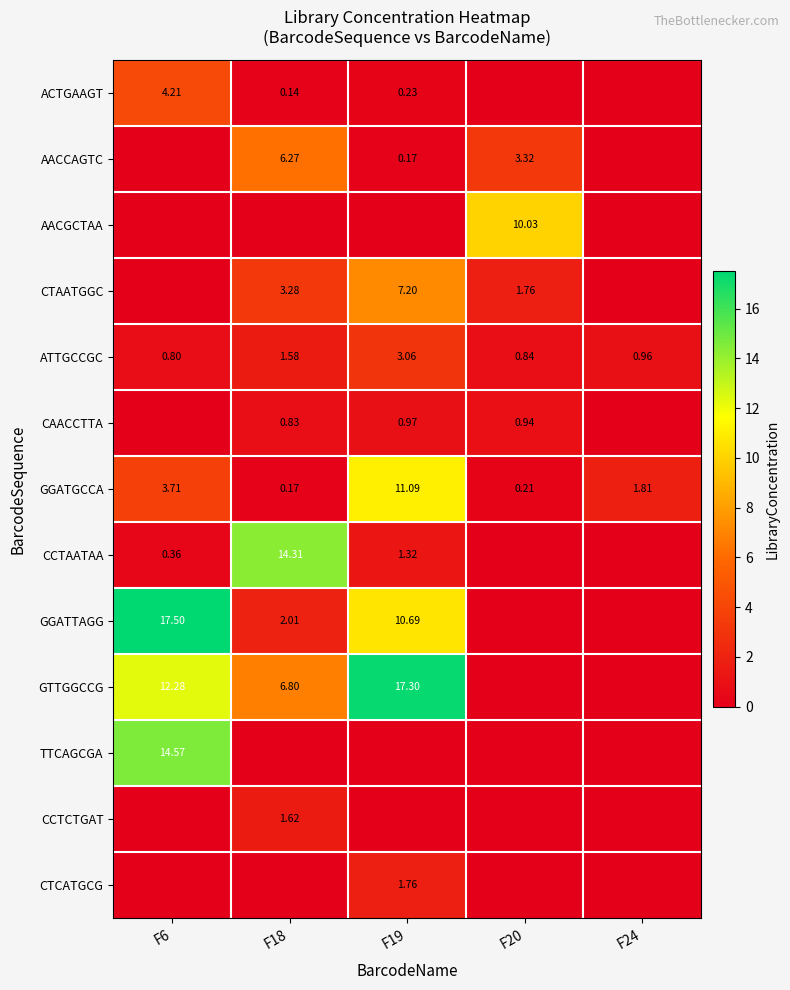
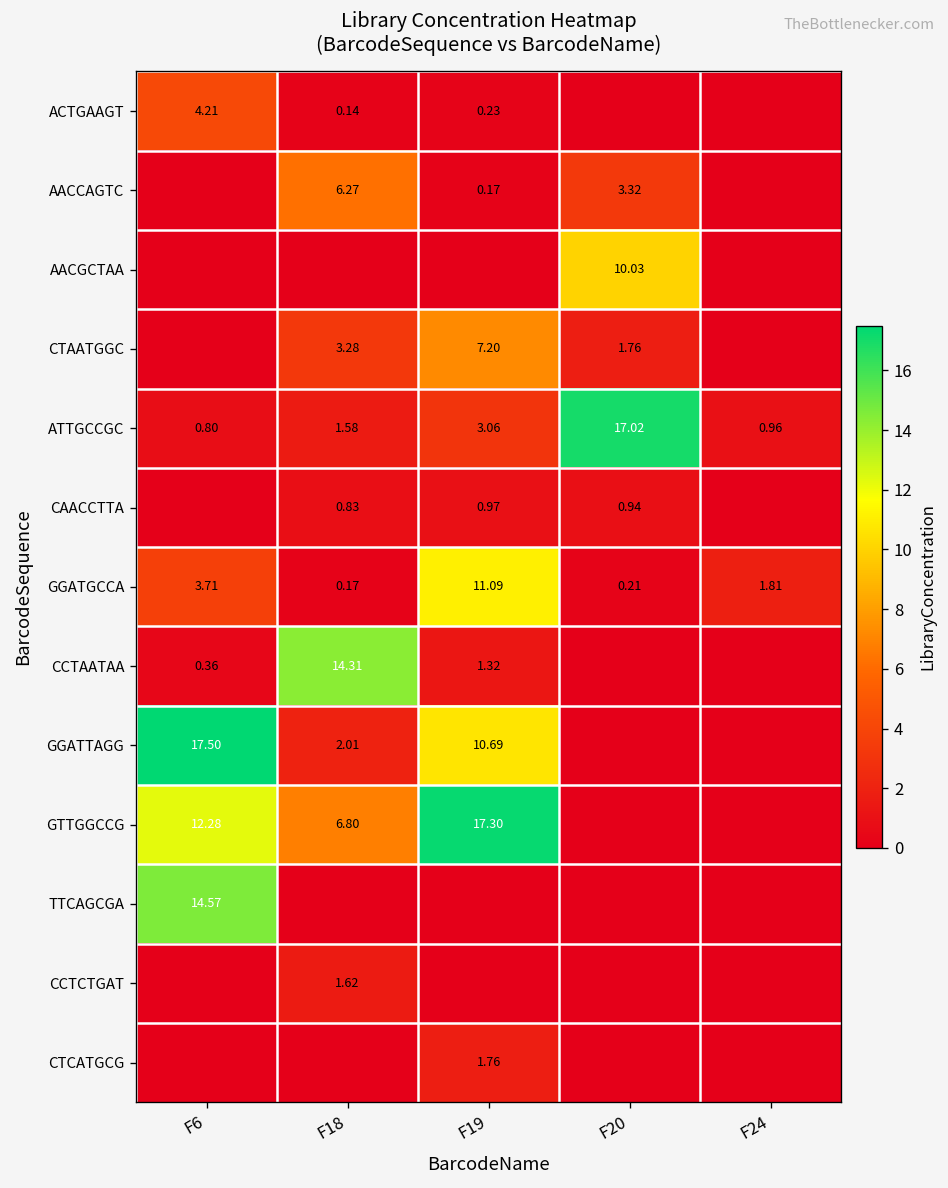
ATTGCCGC, F20: 0.84 -> 17.02
